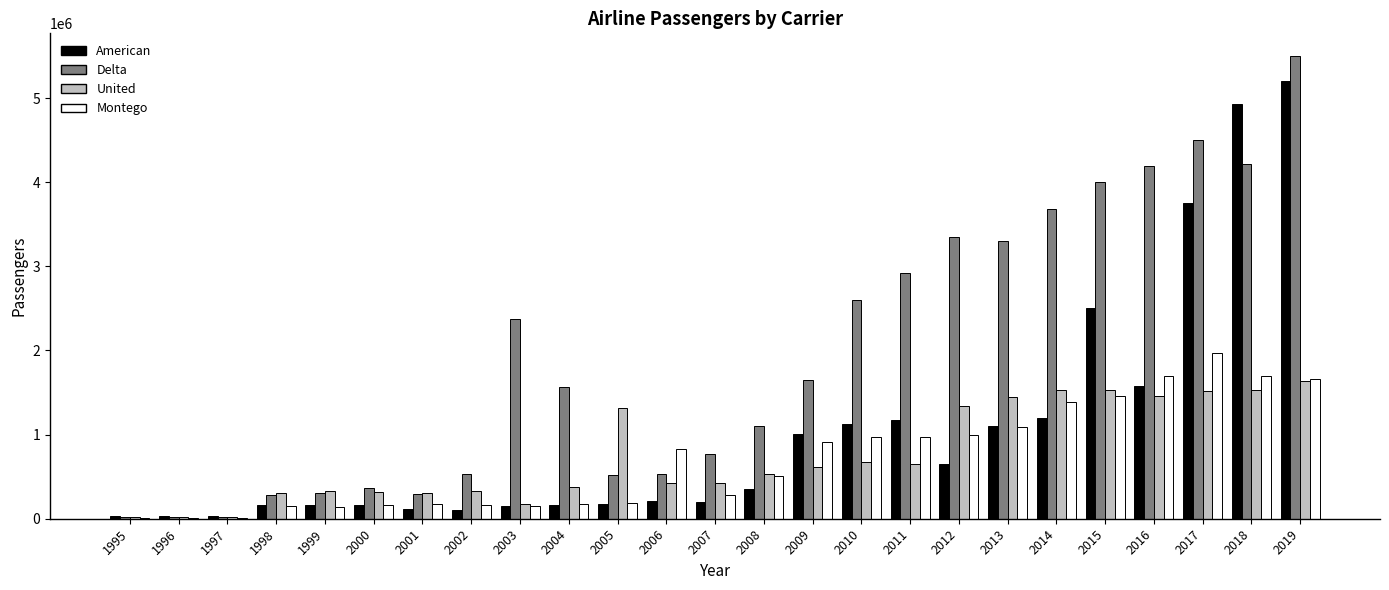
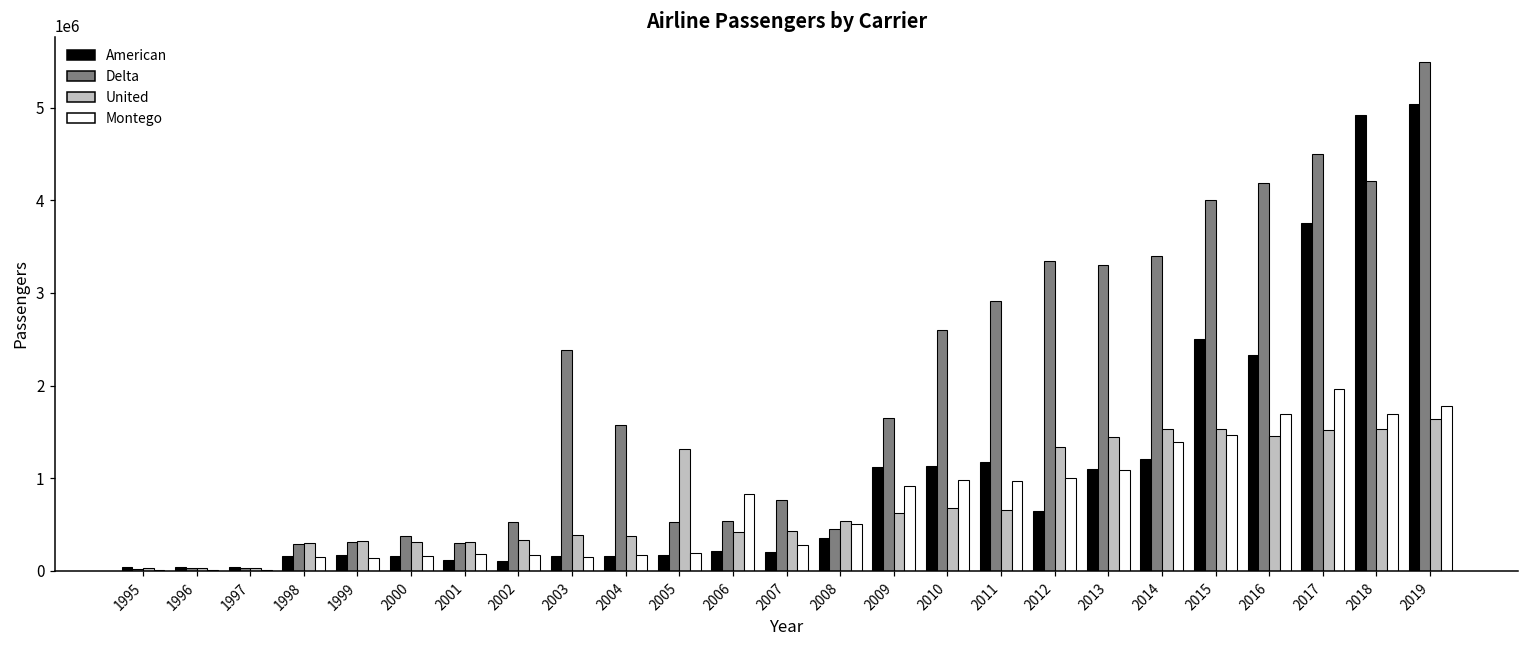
United, 2003: 200000 -> 400000
Delta, 2008: 1100000 -> 500000
American, 2009: 1000000 -> 1100000
Delta, 2014: 3700000 -> 3400000
American, 2016: 1600000 -> 2300000
American, 2019: 5200000 -> 5000000
Montego, 2019: 1700000 -> 1800000
